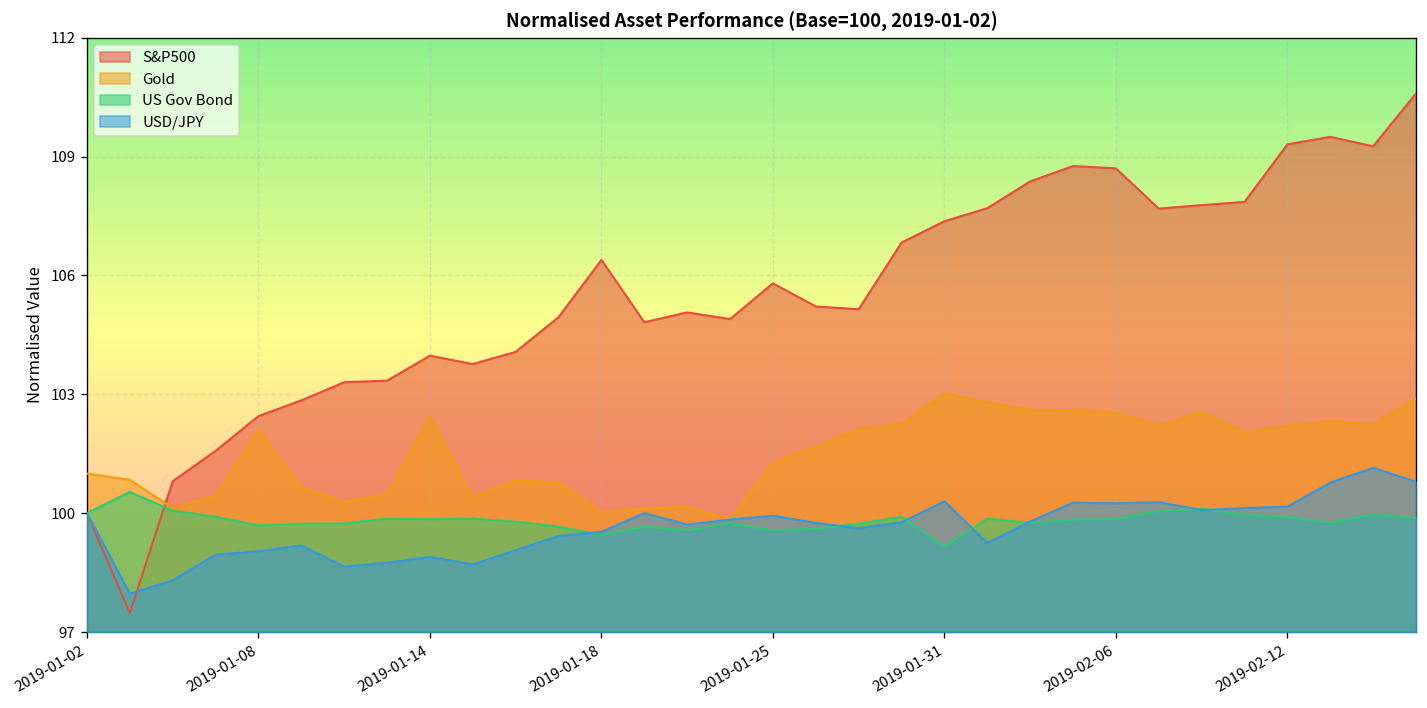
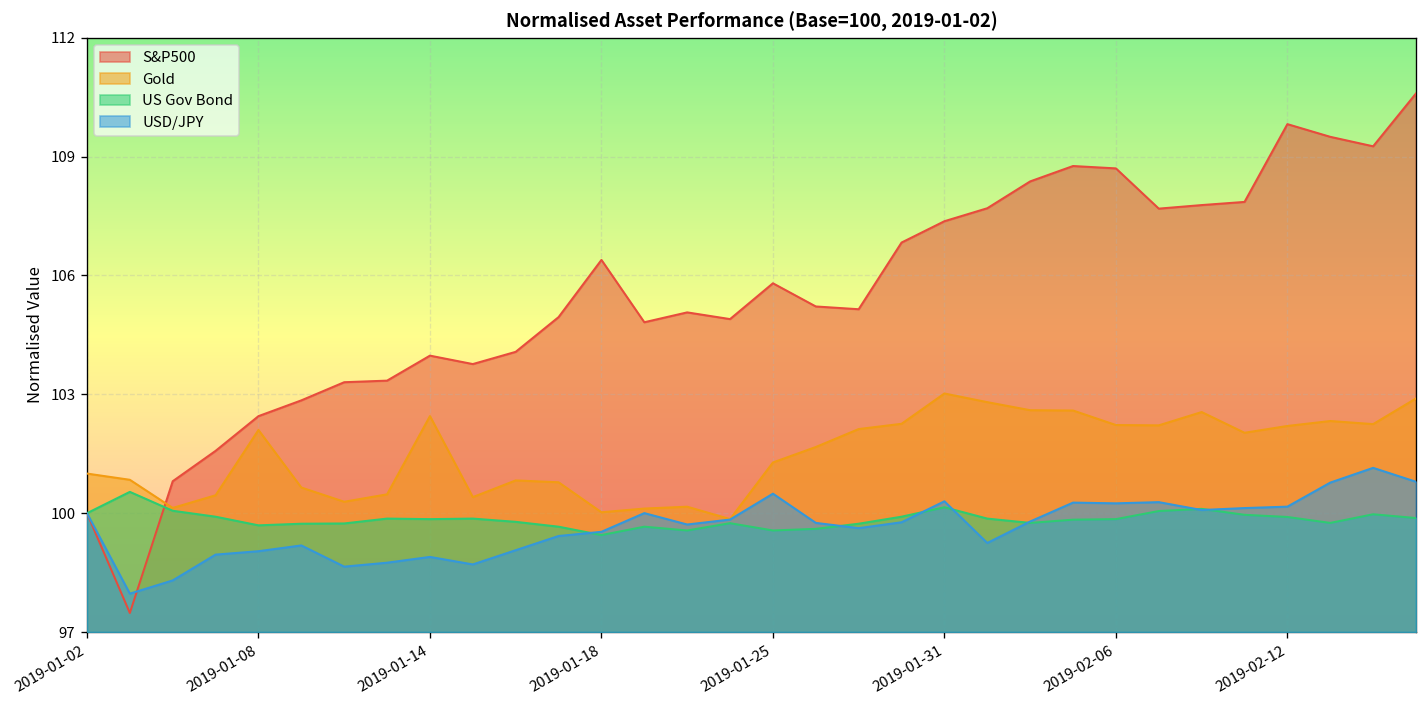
USD/JPY, 2019-01-25: 99.9 -> 100.5
US Gov Bond, 2019-01-31: 99.2 -> 100.1
Gold, 2019-02-06: 102.5 -> 102.2
S&P500, 2019-02-12: 109.3 -> 109.8
